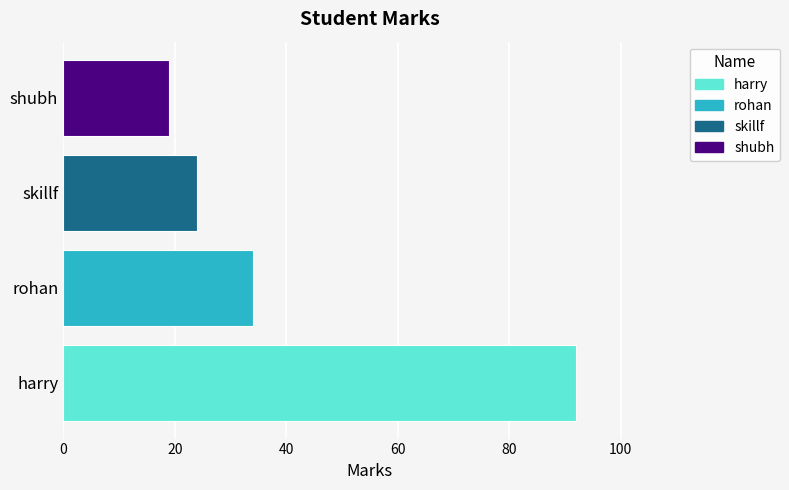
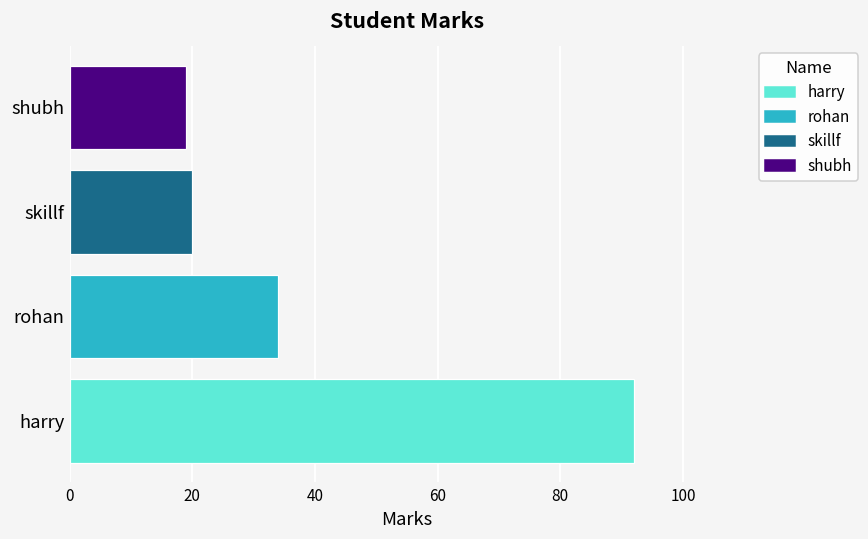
skillf: 24 -> 20
